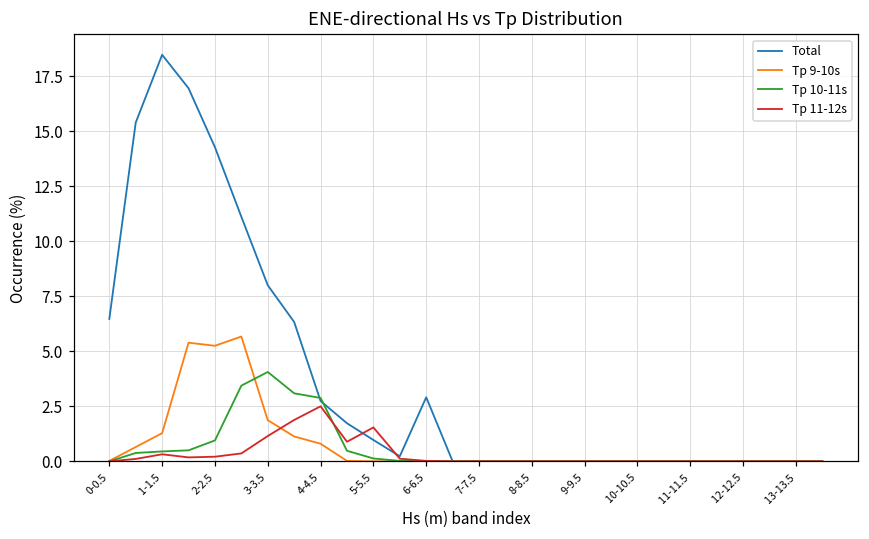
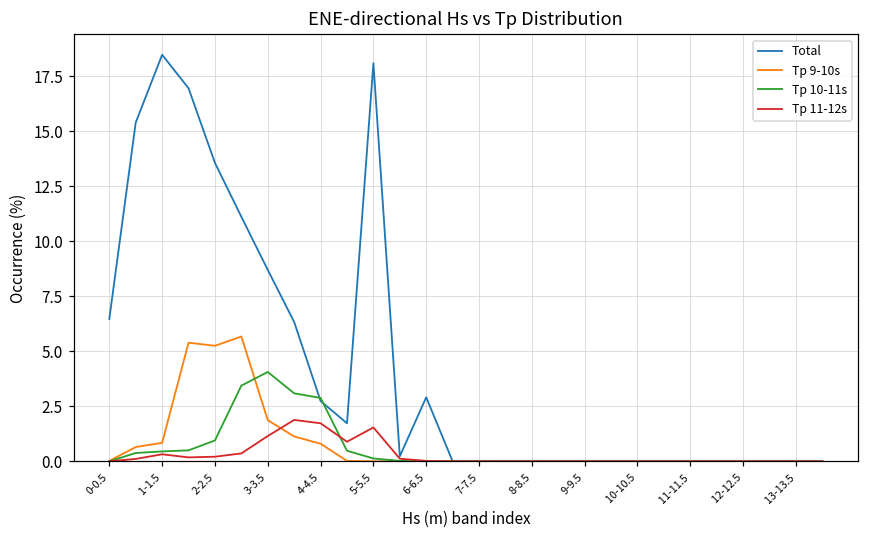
Tp 9-10s, 1-1.5: 1.3 -> 0.8
Total, 2-2.5: 14.3 -> 13.6
Total, 3-3.5: 8.0 -> 8.7
Tp 11-12s, 4-4.5: 2.5 -> 1.7
Total, 5-5.5: 1.0 -> 18.1
